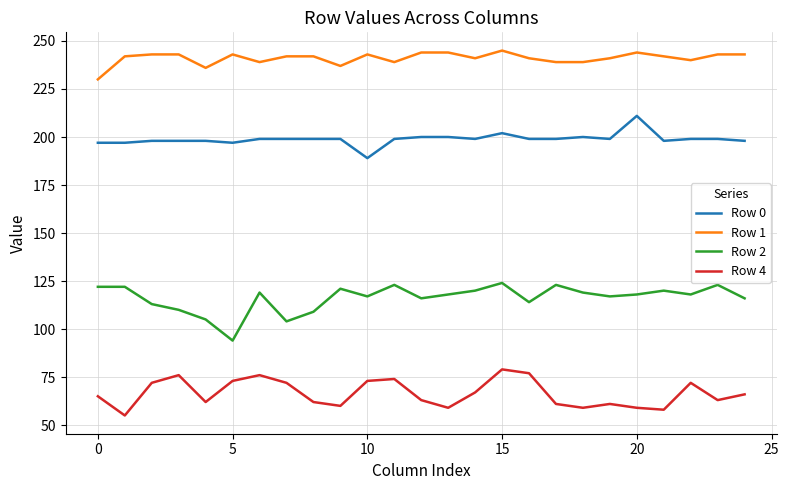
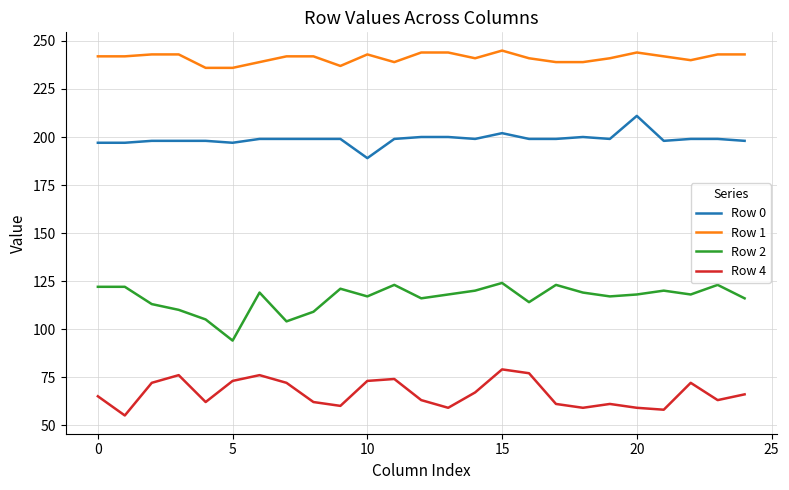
Row 1, 0: 230 -> 242
Row 1, 5: 243 -> 236
